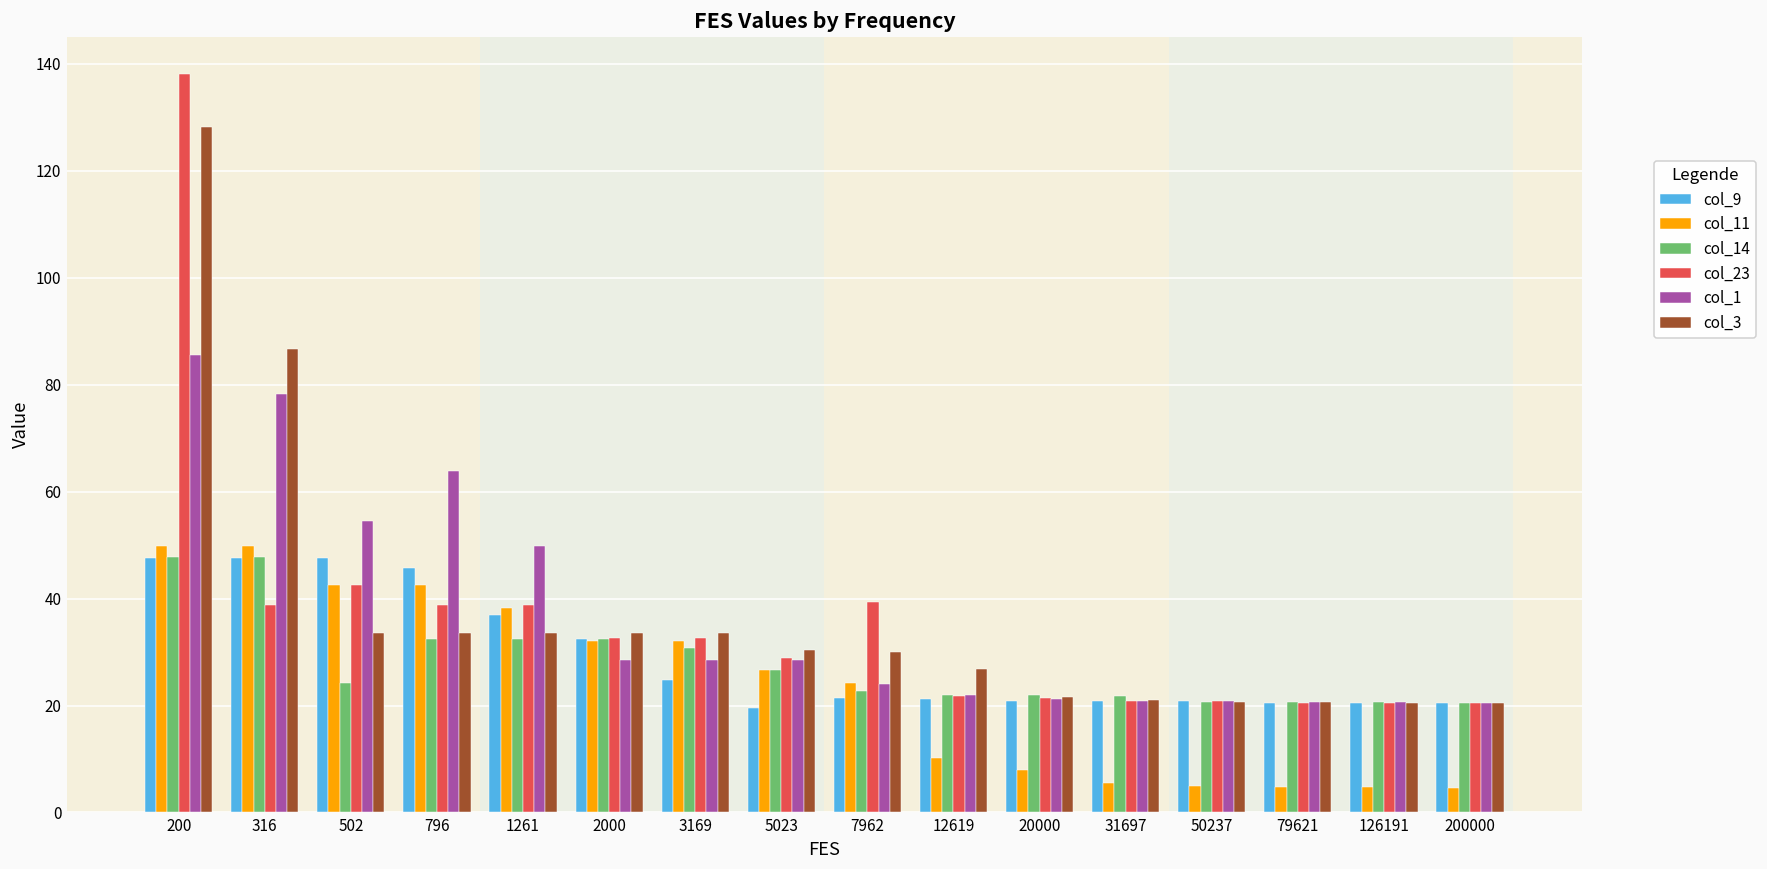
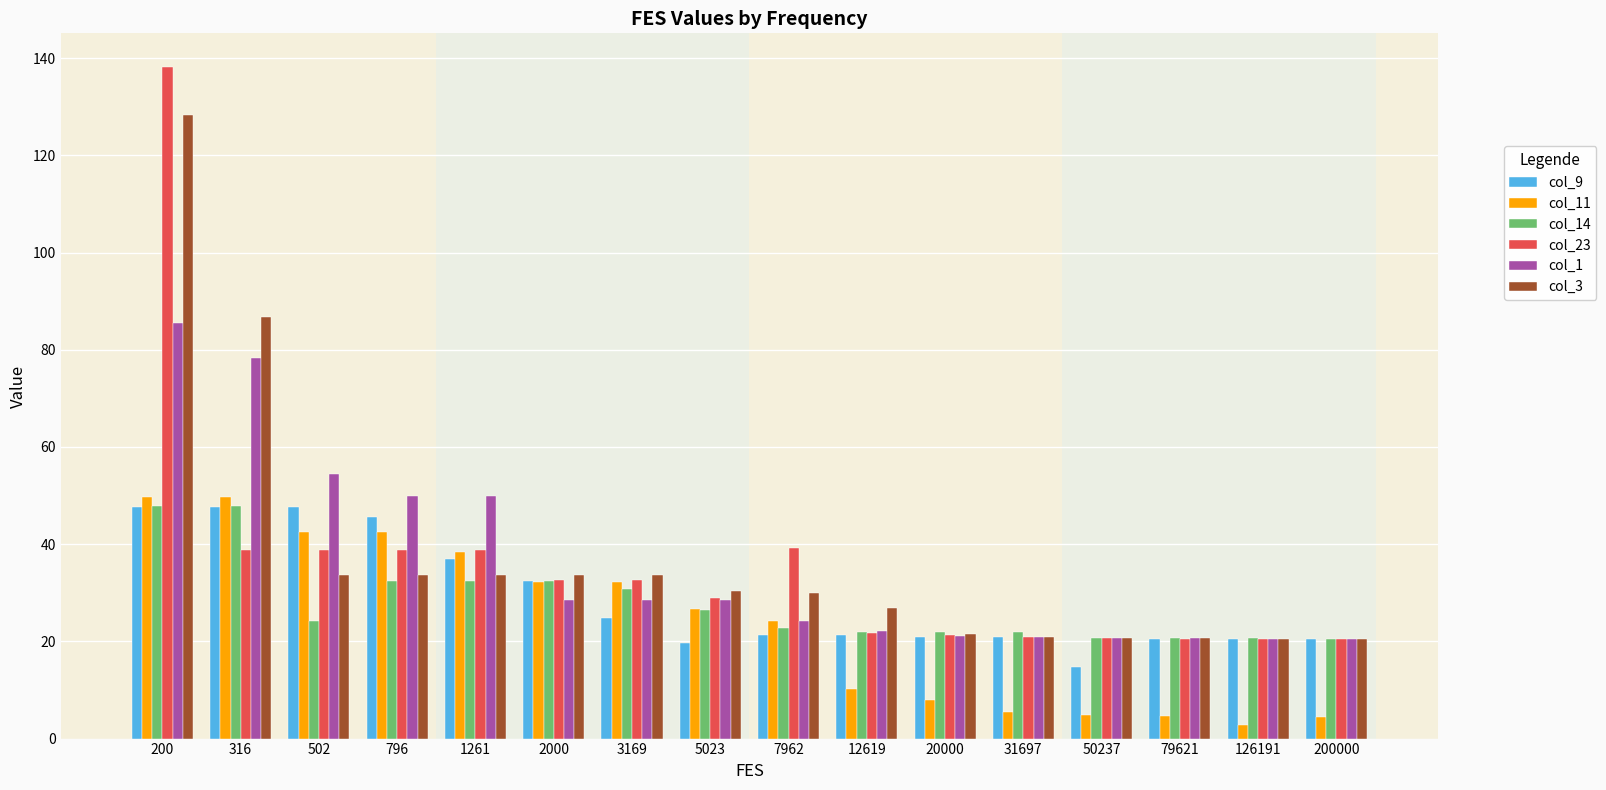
col_23, 502: 43 -> 39
col_1, 796: 64 -> 50
col_9, 50237: 21 -> 15
col_11, 126191: 5 -> 3
